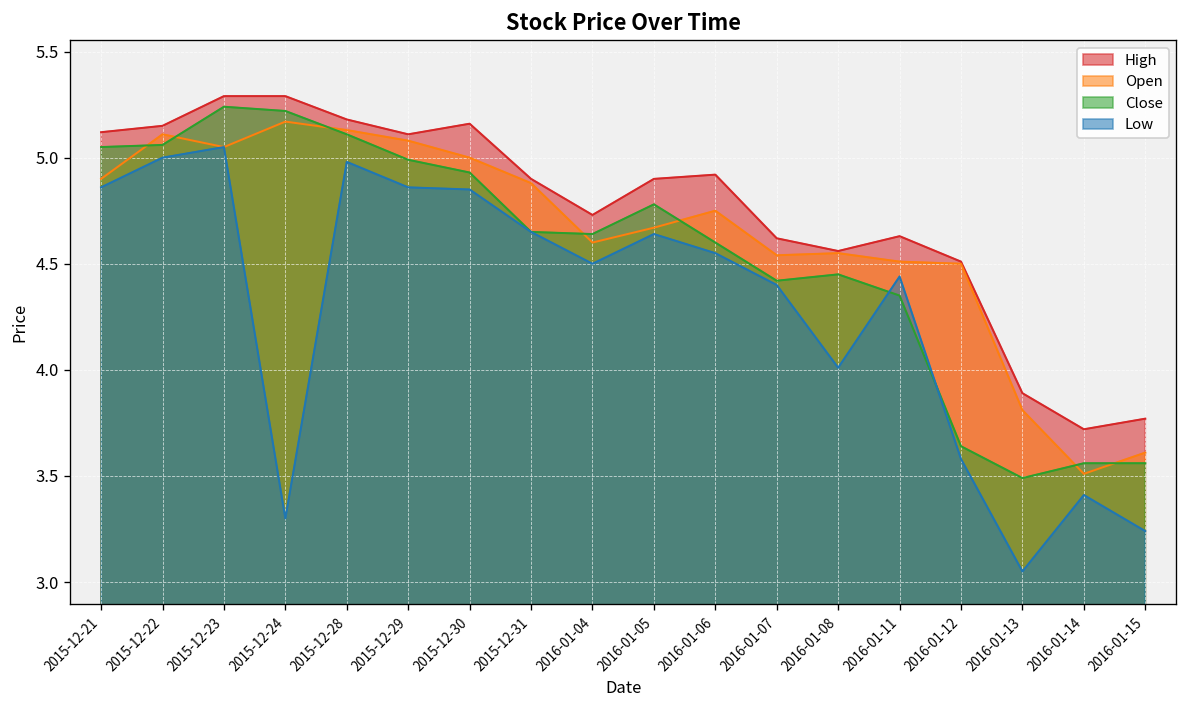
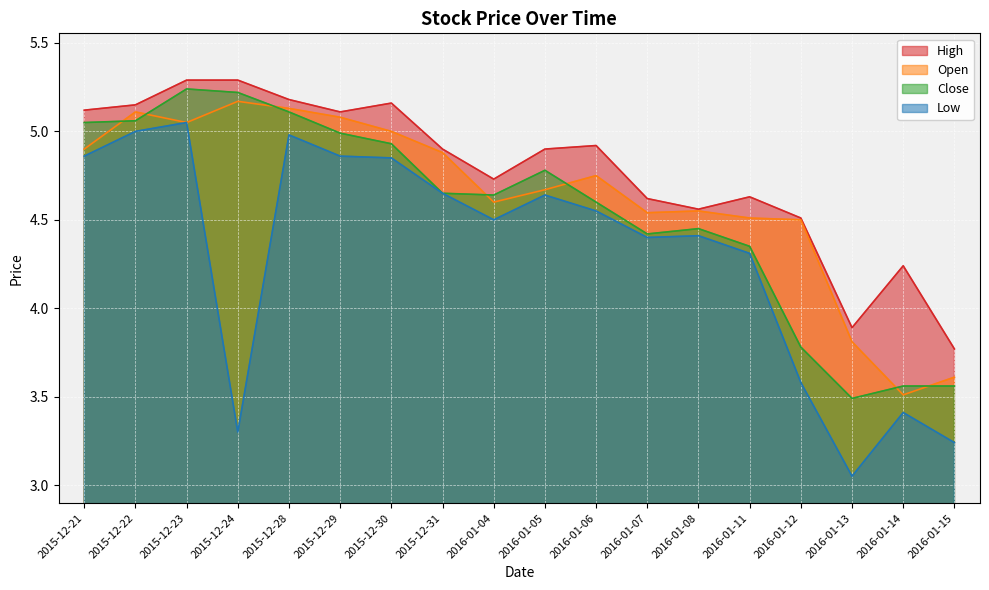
Low, 2016-01-08: 4.01 -> 4.41
Low, 2016-01-11: 4.44 -> 4.31
Close, 2016-01-12: 3.64 -> 3.78
High, 2016-01-14: 3.72 -> 4.24
